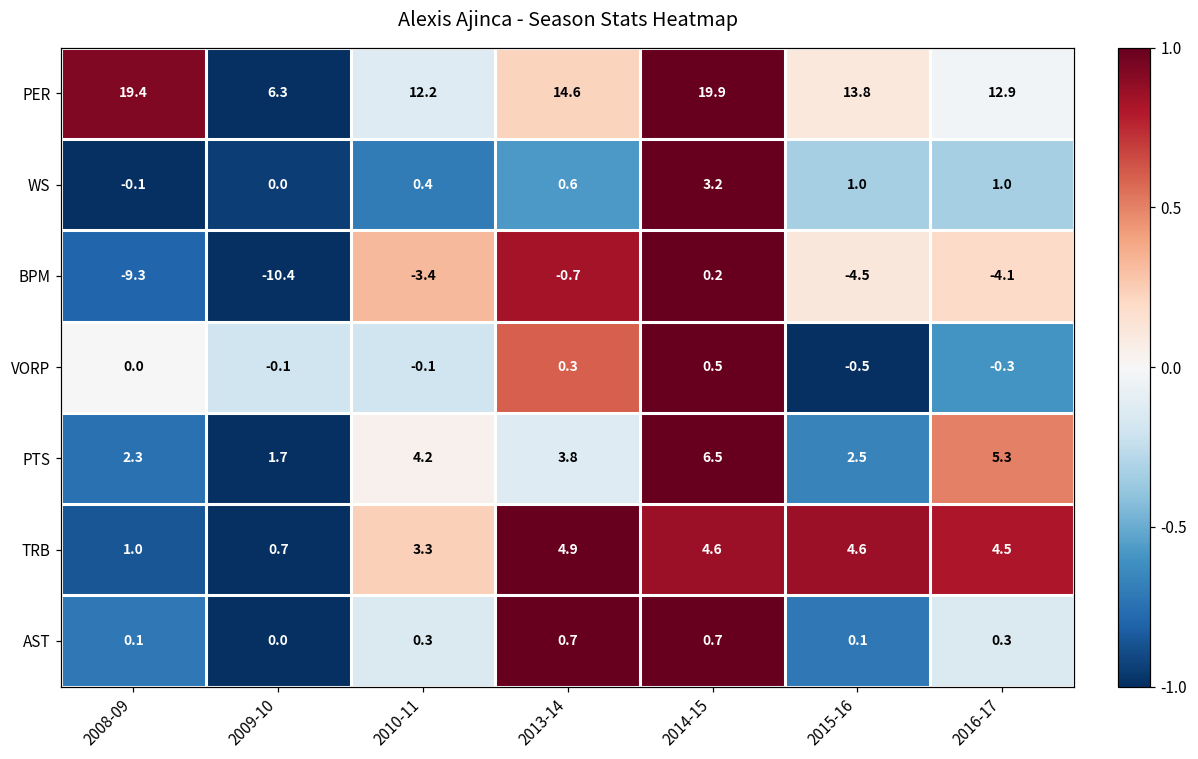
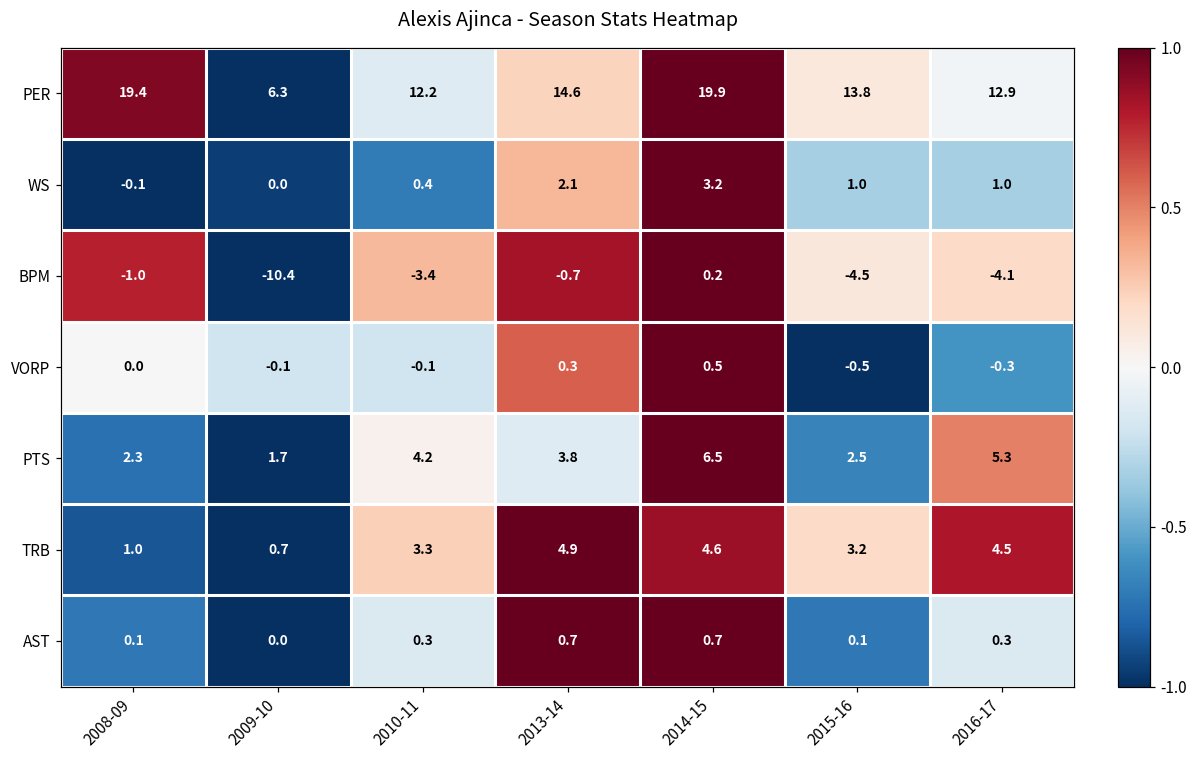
WS, 2013-14: 0.6 -> 2.1
BPM, 2008-09: -9.3 -> -1.0
TRB, 2015-16: 4.6 -> 3.2
